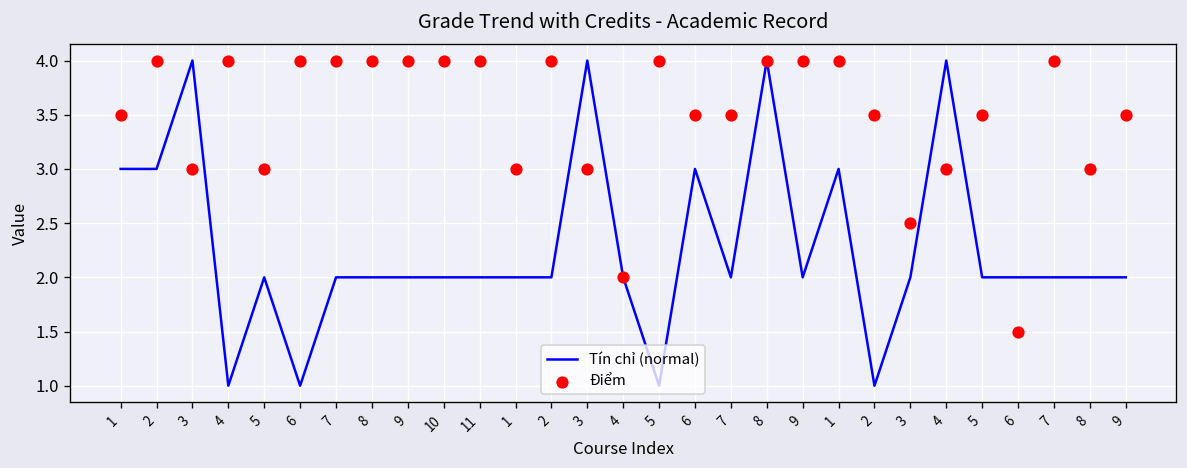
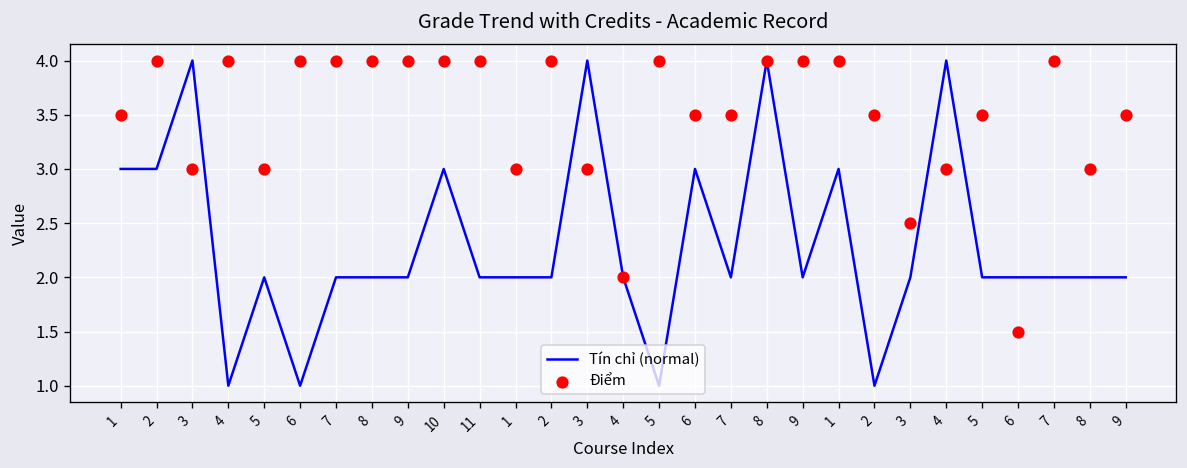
Tín chỉ (normal), 10: 2 -> 3
